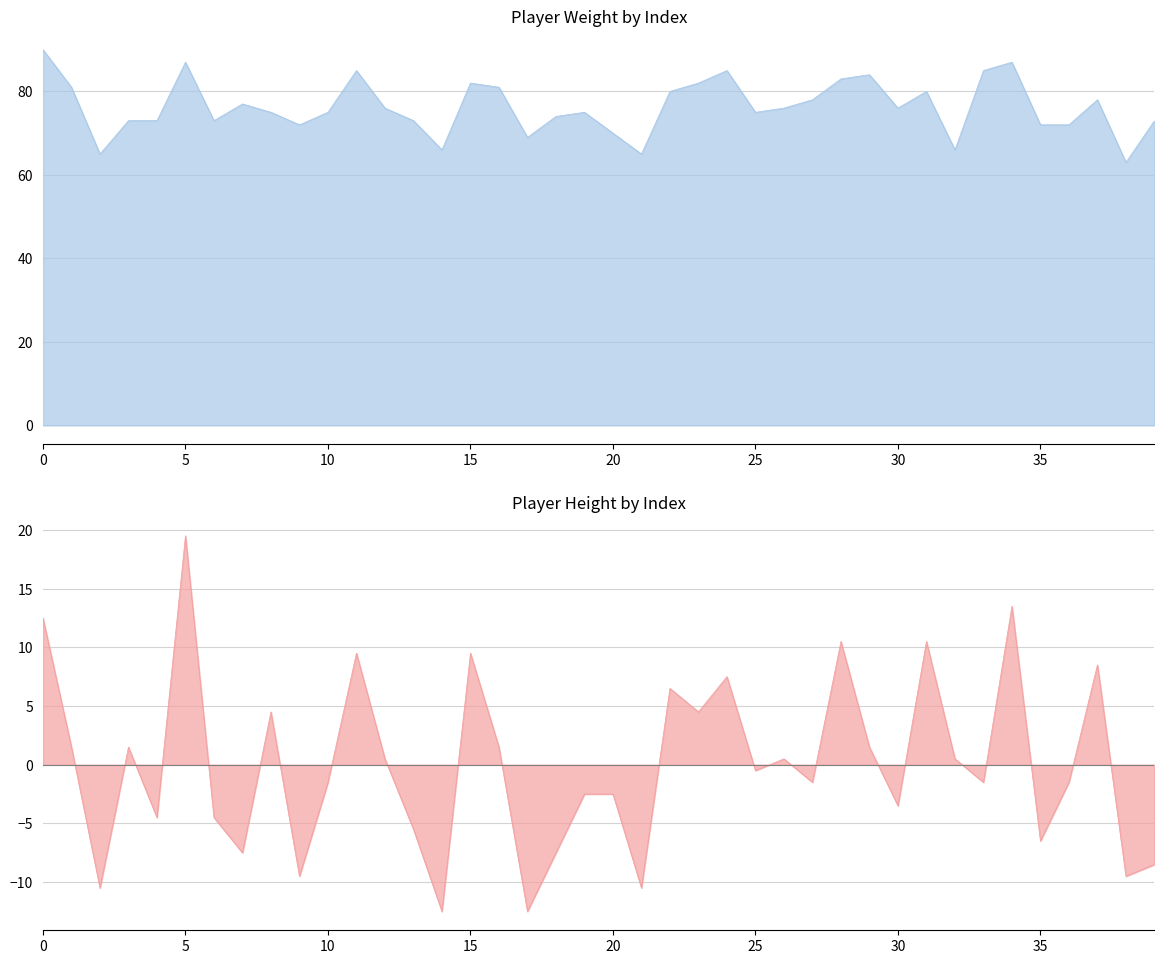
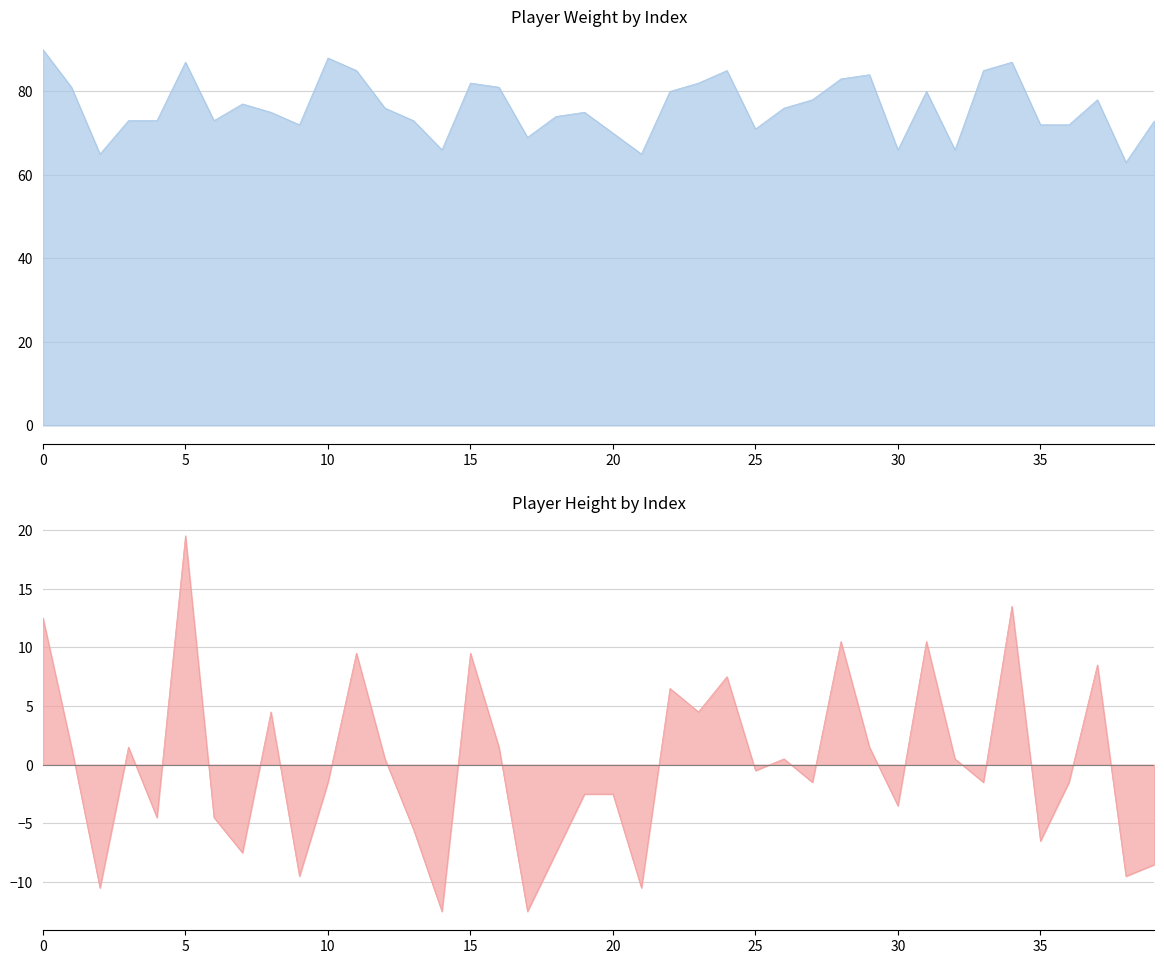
Player Weight by Index, 10: 75 -> 88
Player Weight by Index, 25: 75 -> 71
Player Weight by Index, 30: 76 -> 66
